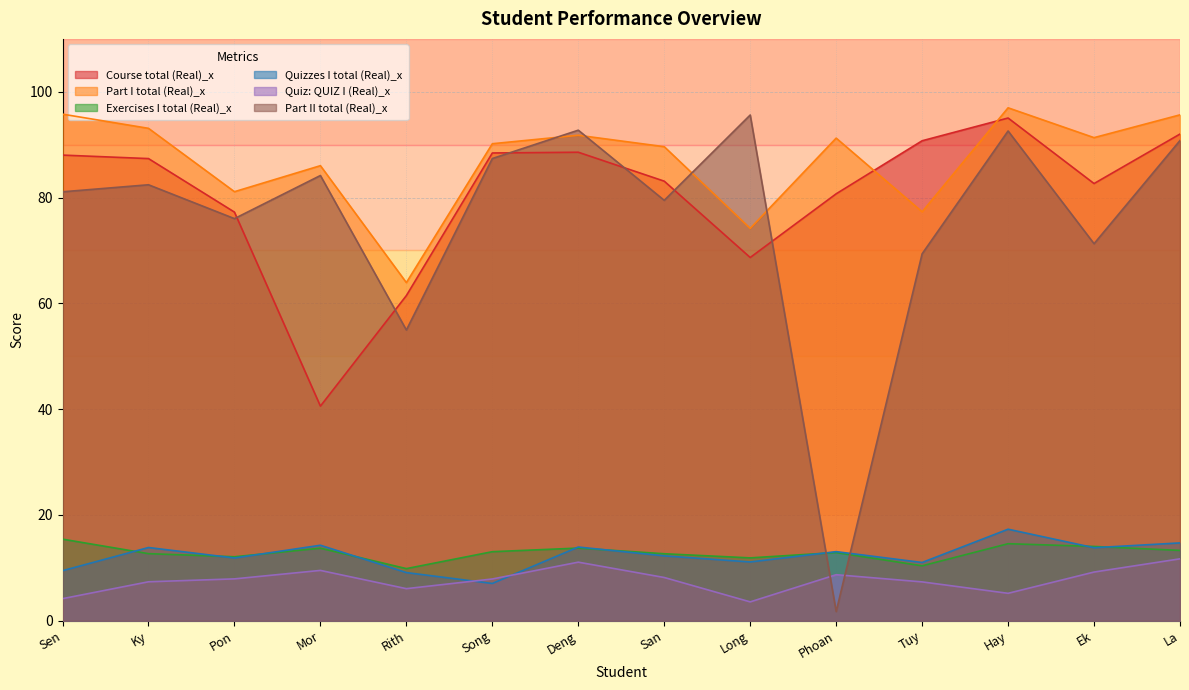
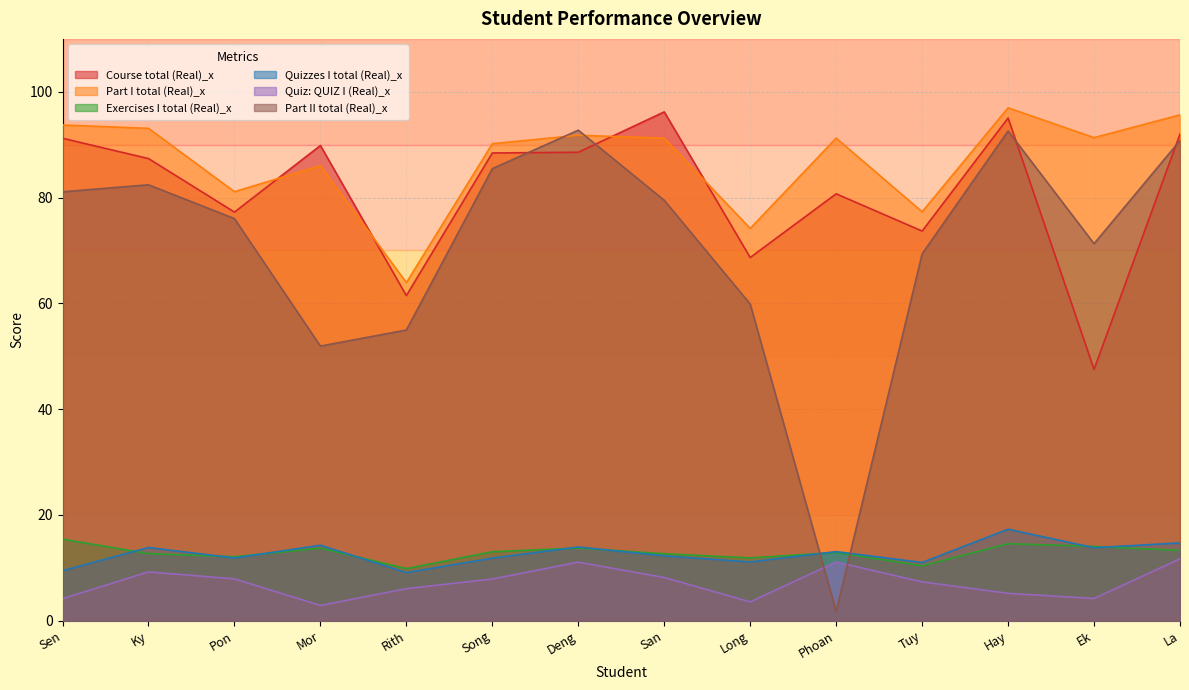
Course total (Real)_x, Sen: 88 -> 91
Part I total (Real)_x, Sen: 96 -> 94
Quiz: QUIZ I (Real)_x, Ky: 7 -> 9
Course total (Real)_x, Mor: 41 -> 90
Quiz: QUIZ I (Real)_x, Mor: 10 -> 3
Part II total (Real)_x, Mor: 84 -> 52
Quizzes I total (Real)_x, Song: 7 -> 12
Part II total (Real)_x, Song: 87 -> 85
Course total (Real)_x, San: 83 -> 96
Part I total (Real)_x, San: 90 -> 91
Part II total (Real)_x, Long: 96 -> 60
Quiz: QUIZ I (Real)_x, Phoan: 9 -> 11
Course total (Real)_x, Tuy: 91 -> 74
Course total (Real)_x, Ek: 83 -> 48
Quiz: QUIZ I (Real)_x, Ek: 9 -> 4
